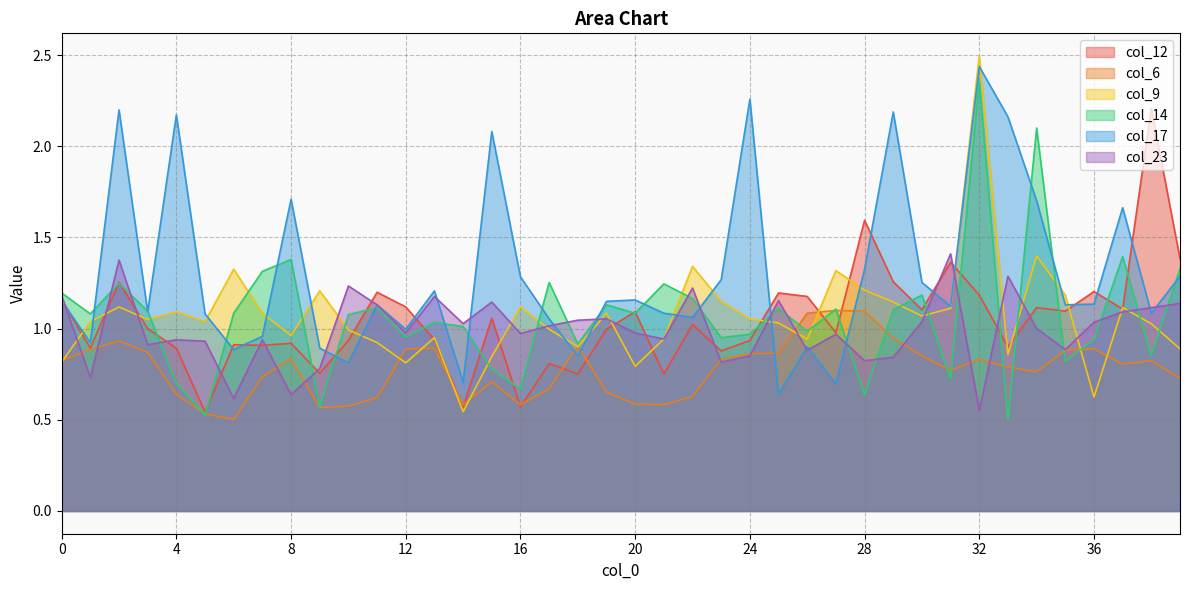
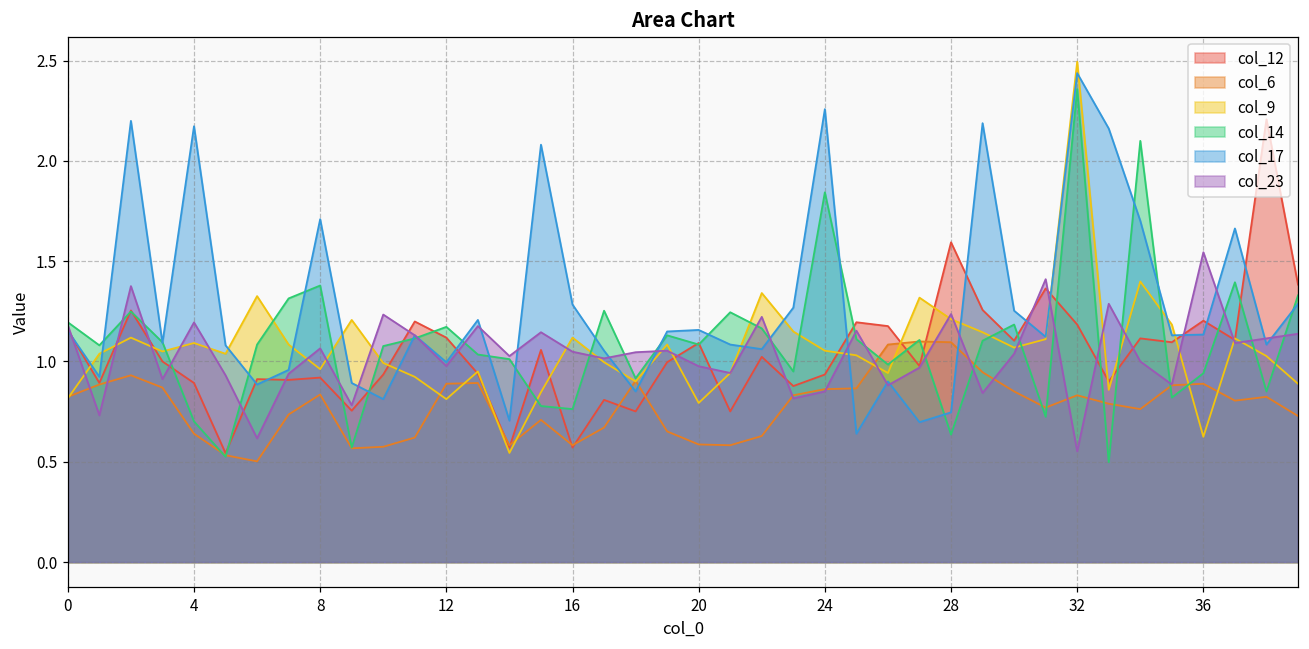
col_23, 4: 0.94 -> 1.19
col_23, 8: 0.64 -> 1.07
col_14, 12: 0.95 -> 1.17
col_14, 16: 0.67 -> 0.76
col_23, 16: 0.97 -> 1.05
col_14, 24: 0.97 -> 1.84
col_17, 28: 1.33 -> 0.75
col_23, 28: 0.82 -> 1.24
col_23, 36: 1.03 -> 1.54
